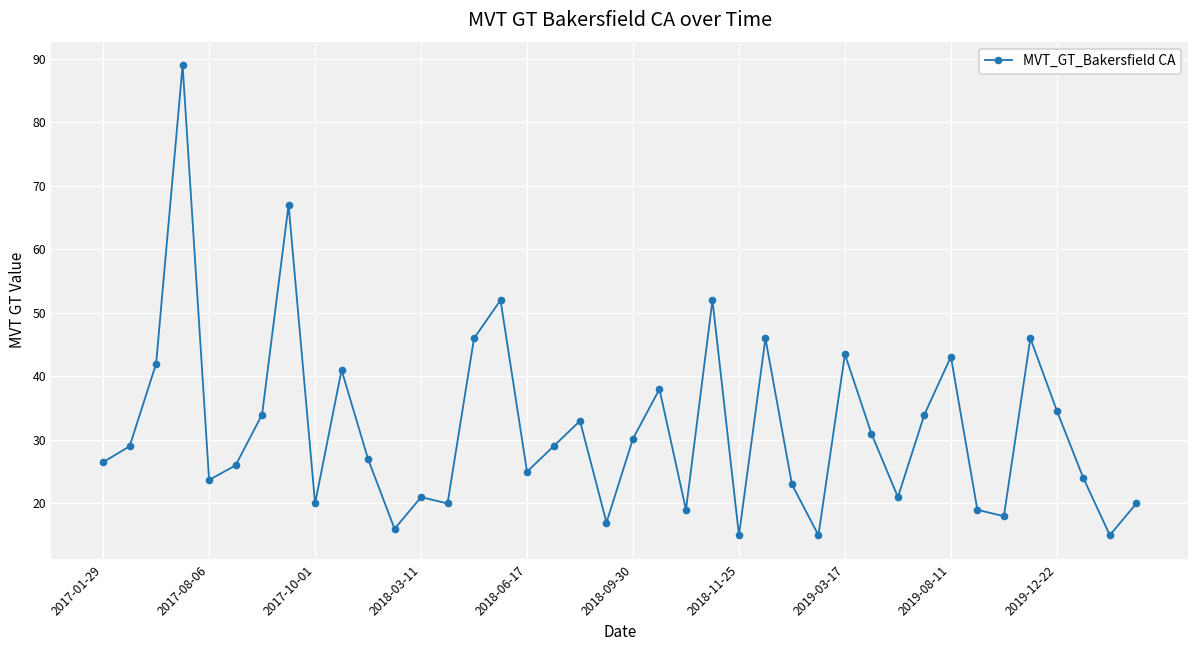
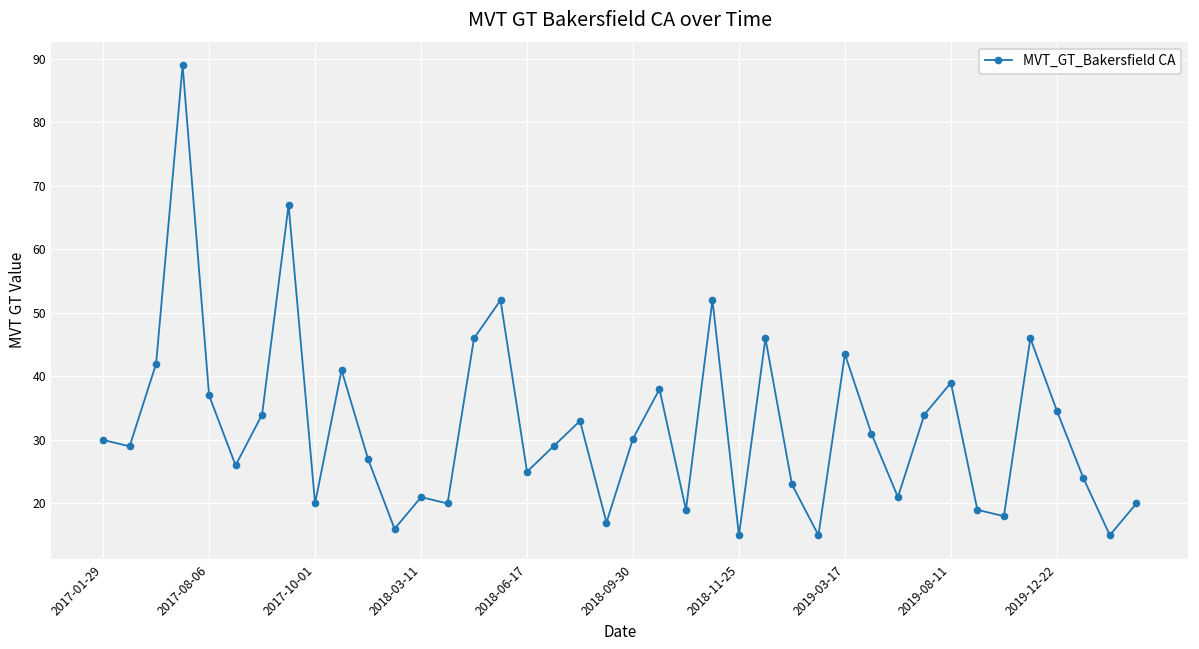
2017-01-29: 27 -> 30
2017-08-06: 24 -> 37
2019-08-11: 43 -> 39
